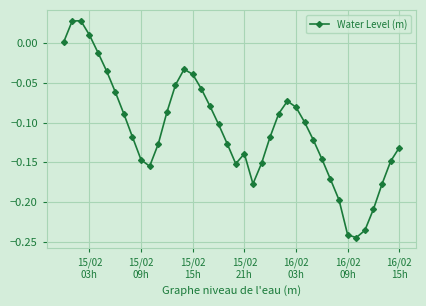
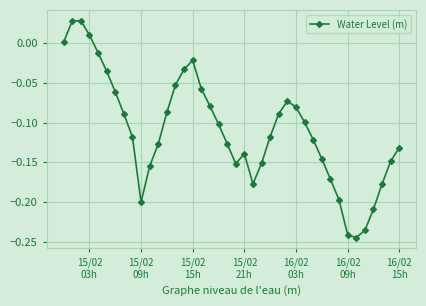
15/02 09h: -0.15 -> -0.20
15/02 15h: -0.04 -> -0.02
